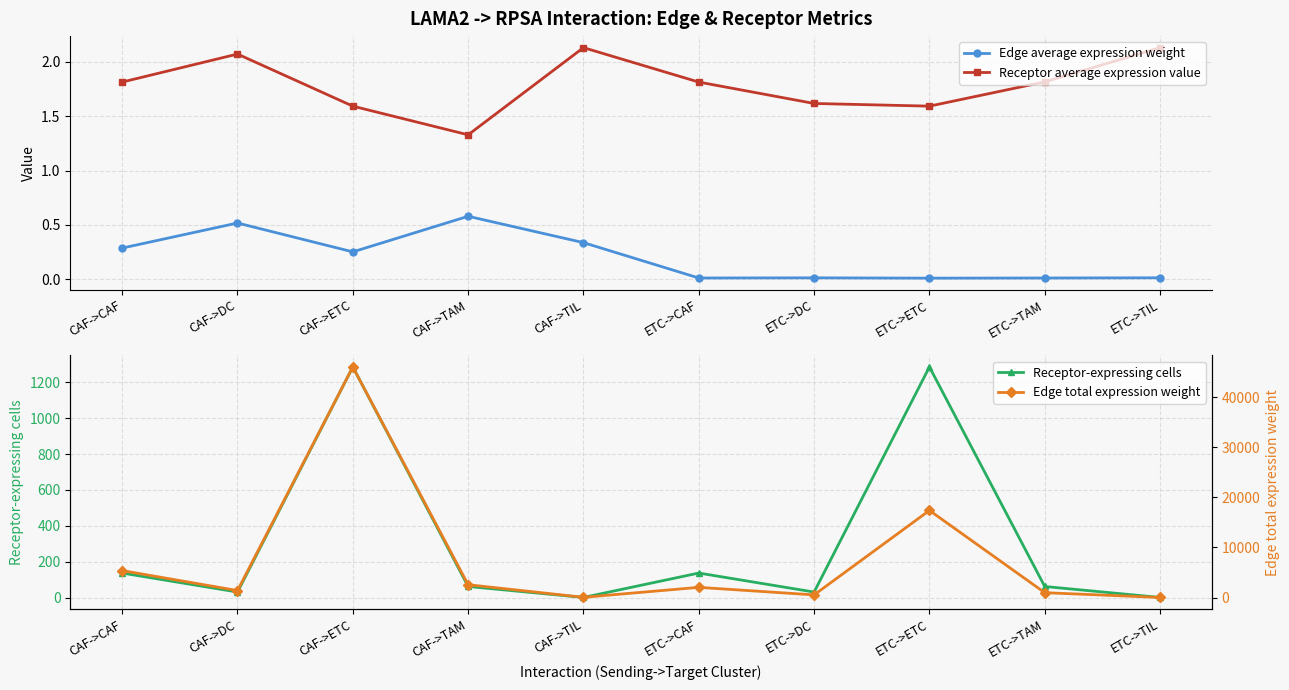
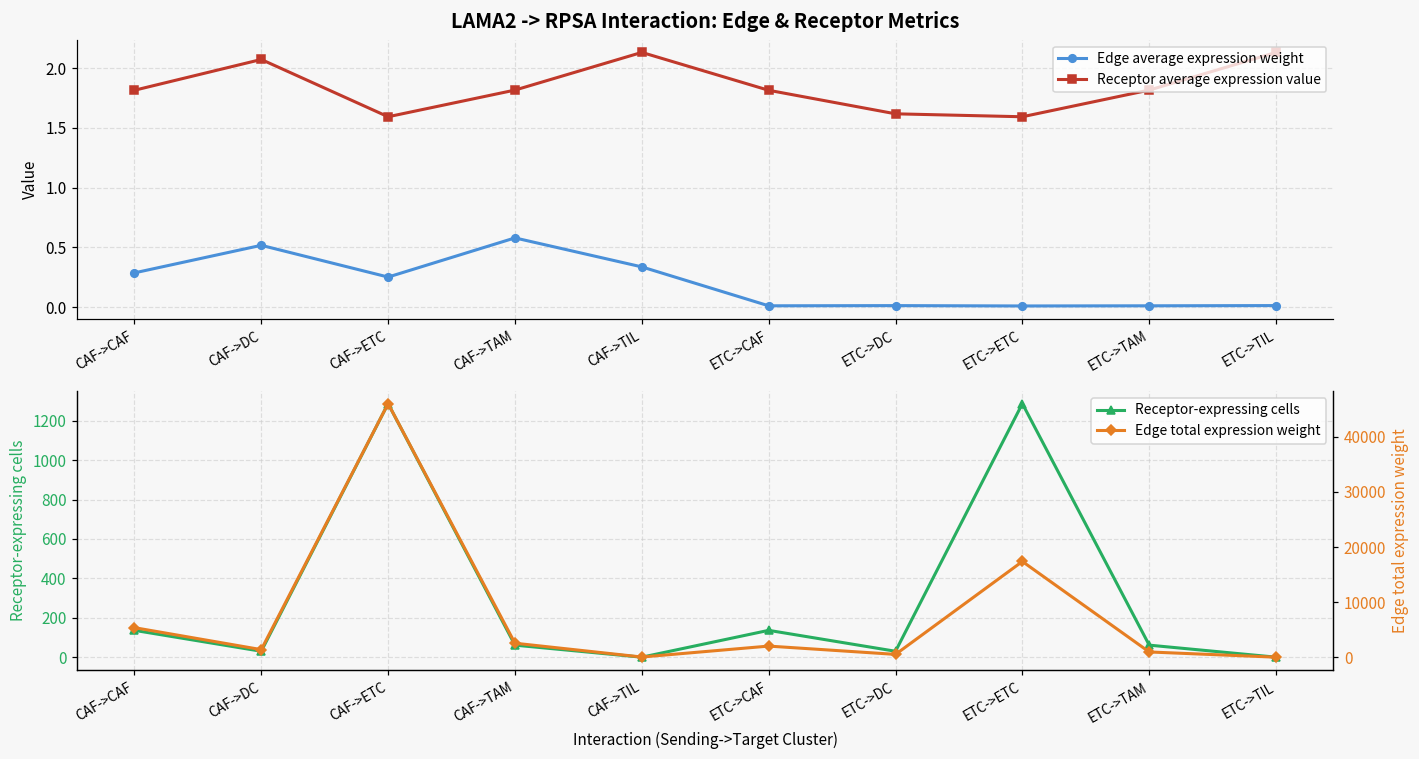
LAMA2 -> RPSA Interaction: Edge & Receptor Metrics, Receptor average expression value, CAF->TAM: 1.33 -> 1.82
